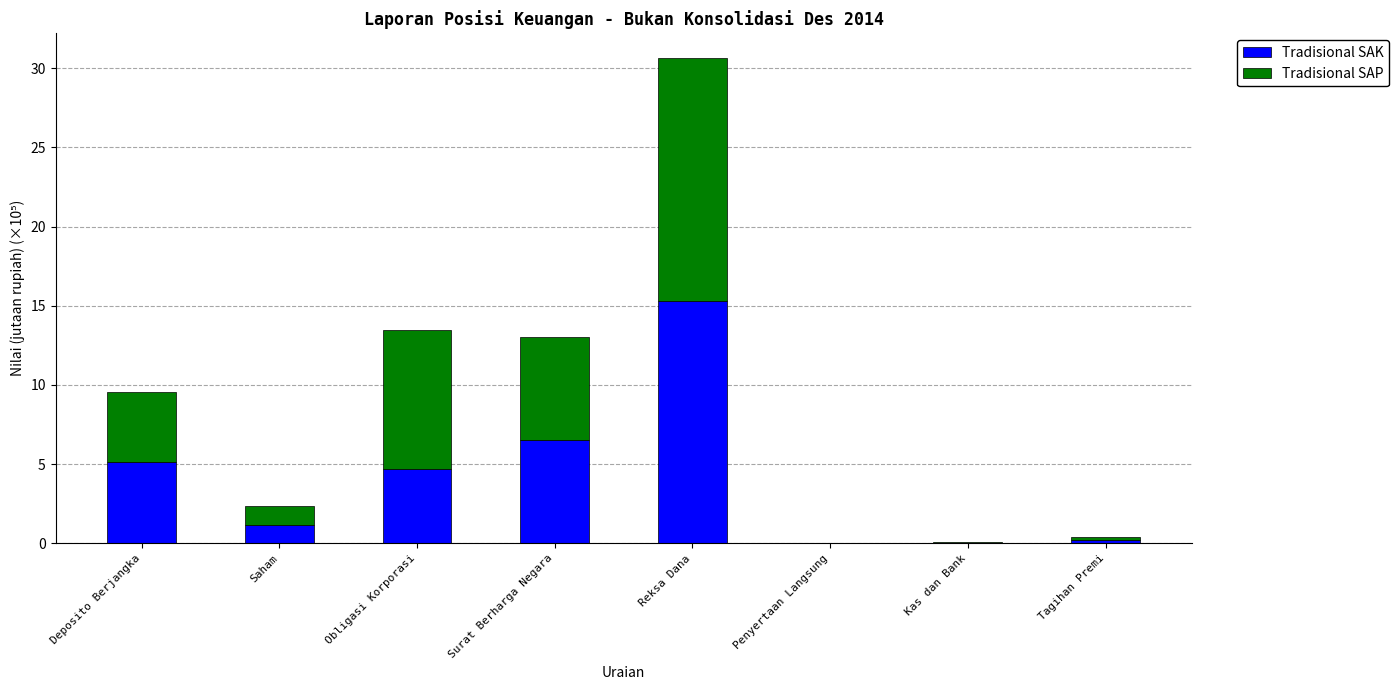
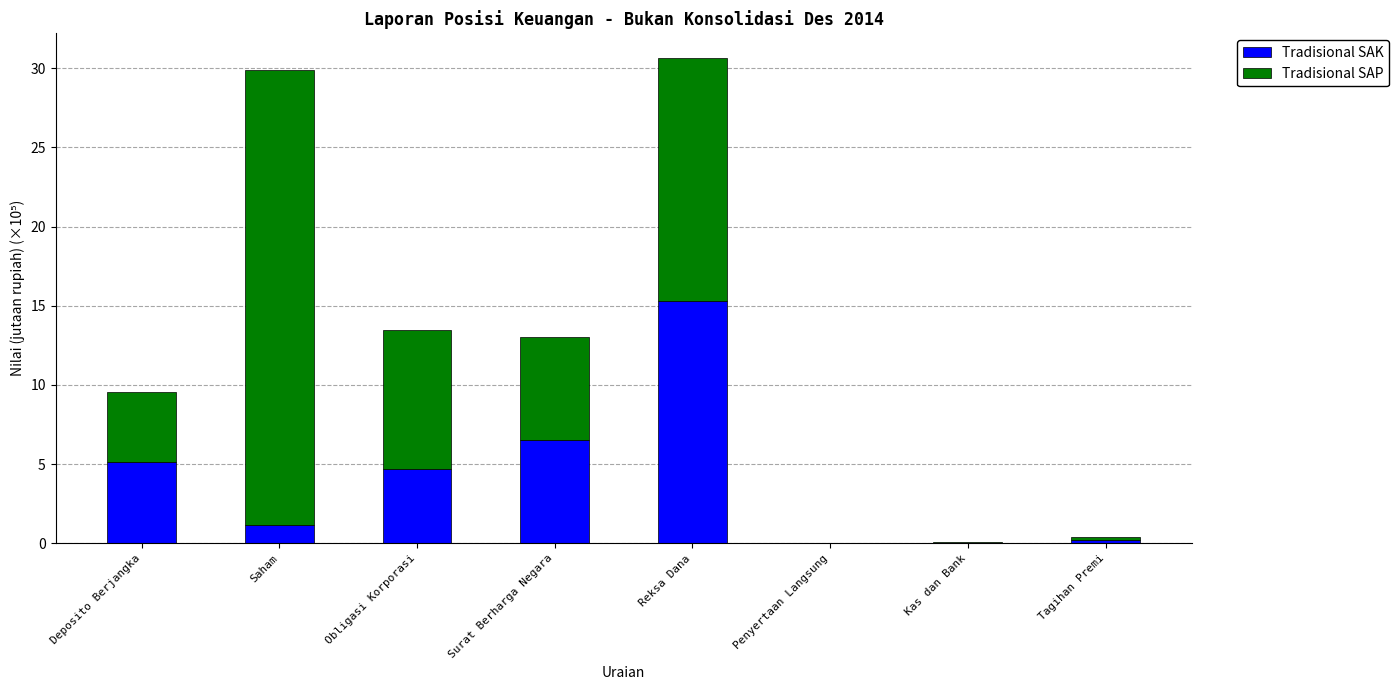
Tradisional SAP, Saham: 1.2 -> 28.7
